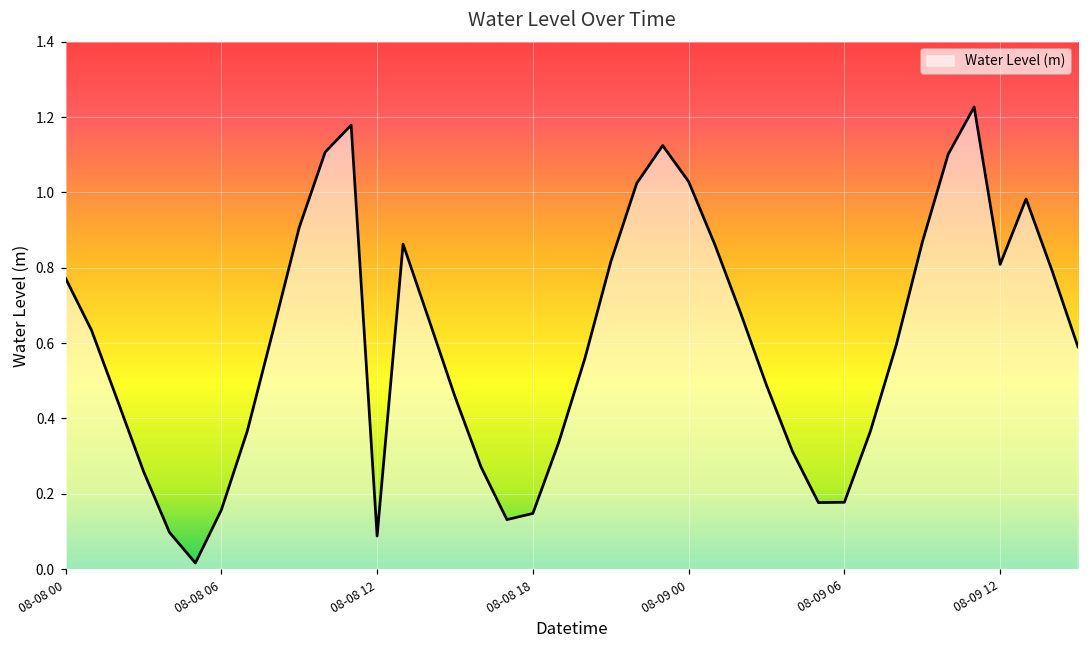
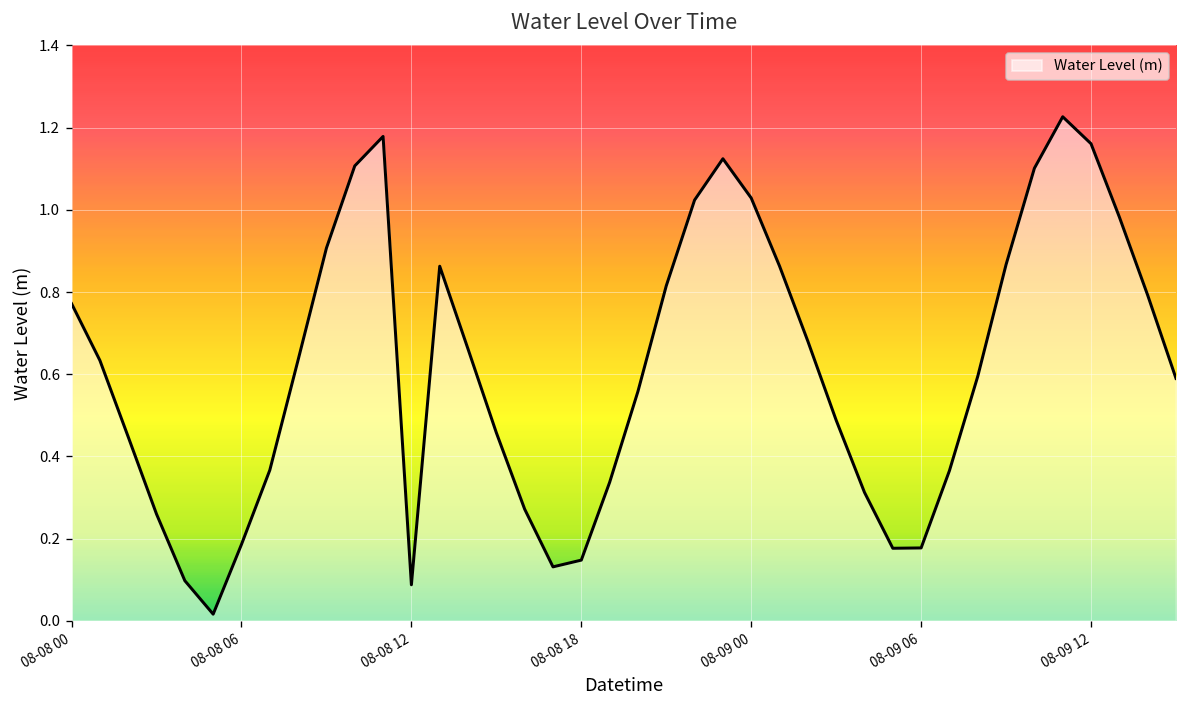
08-08 06: 0.16 -> 0.19
08-09 12: 0.81 -> 1.16
